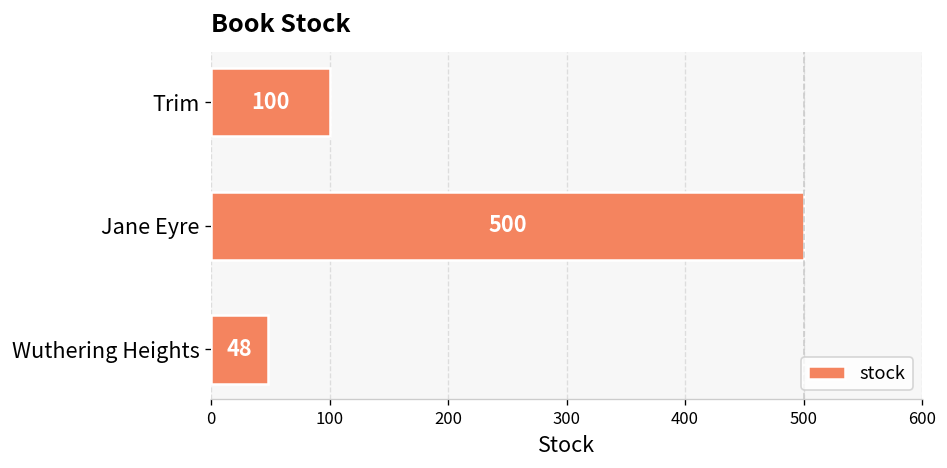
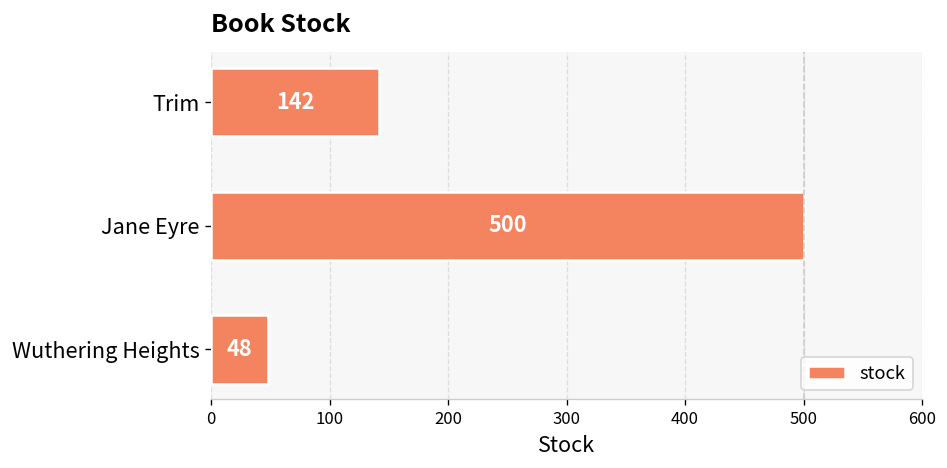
Trim: 100 -> 142
